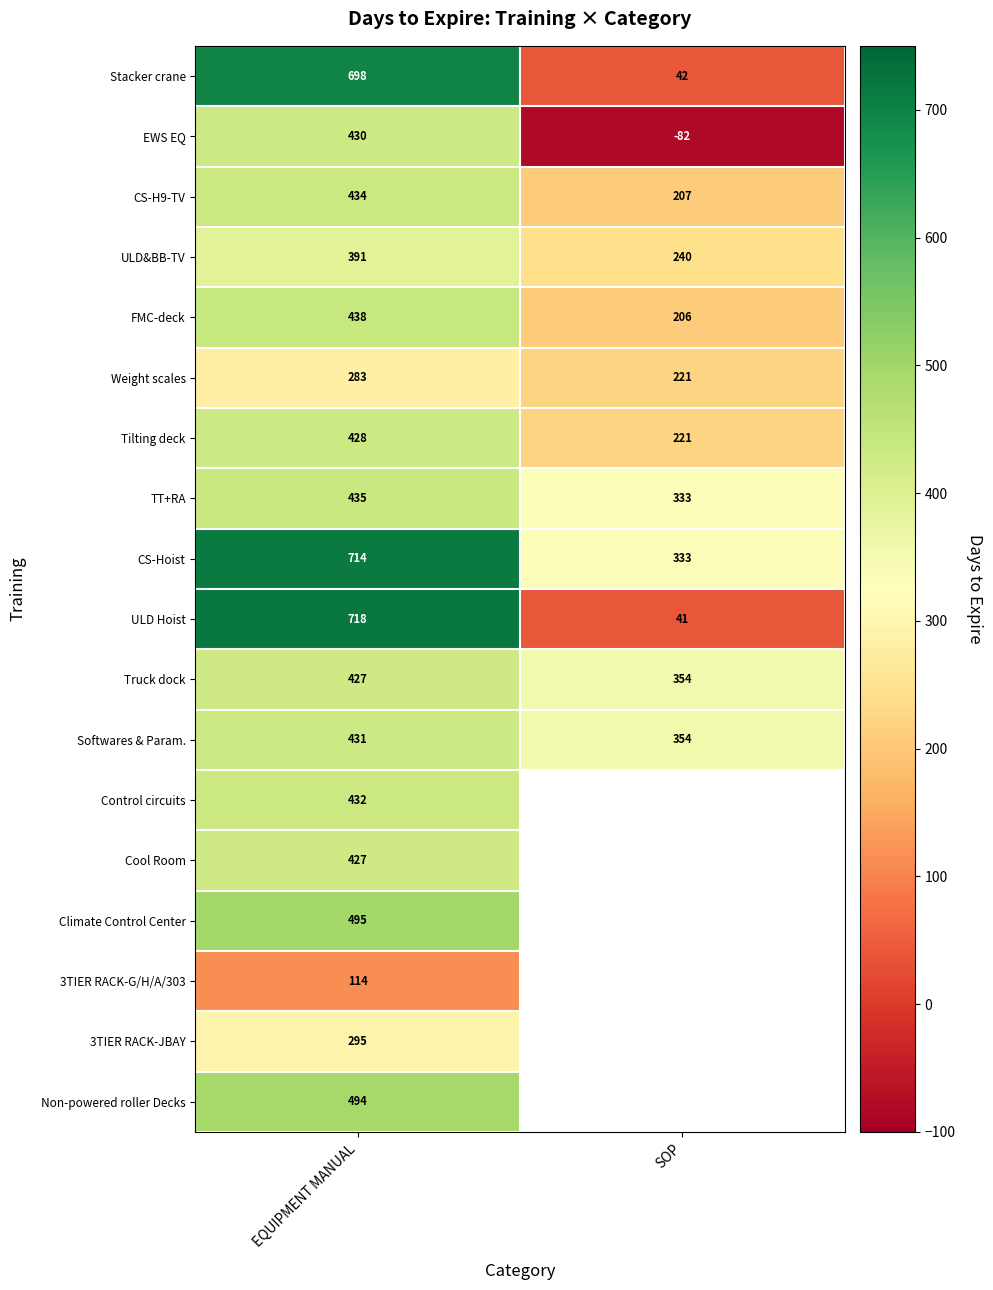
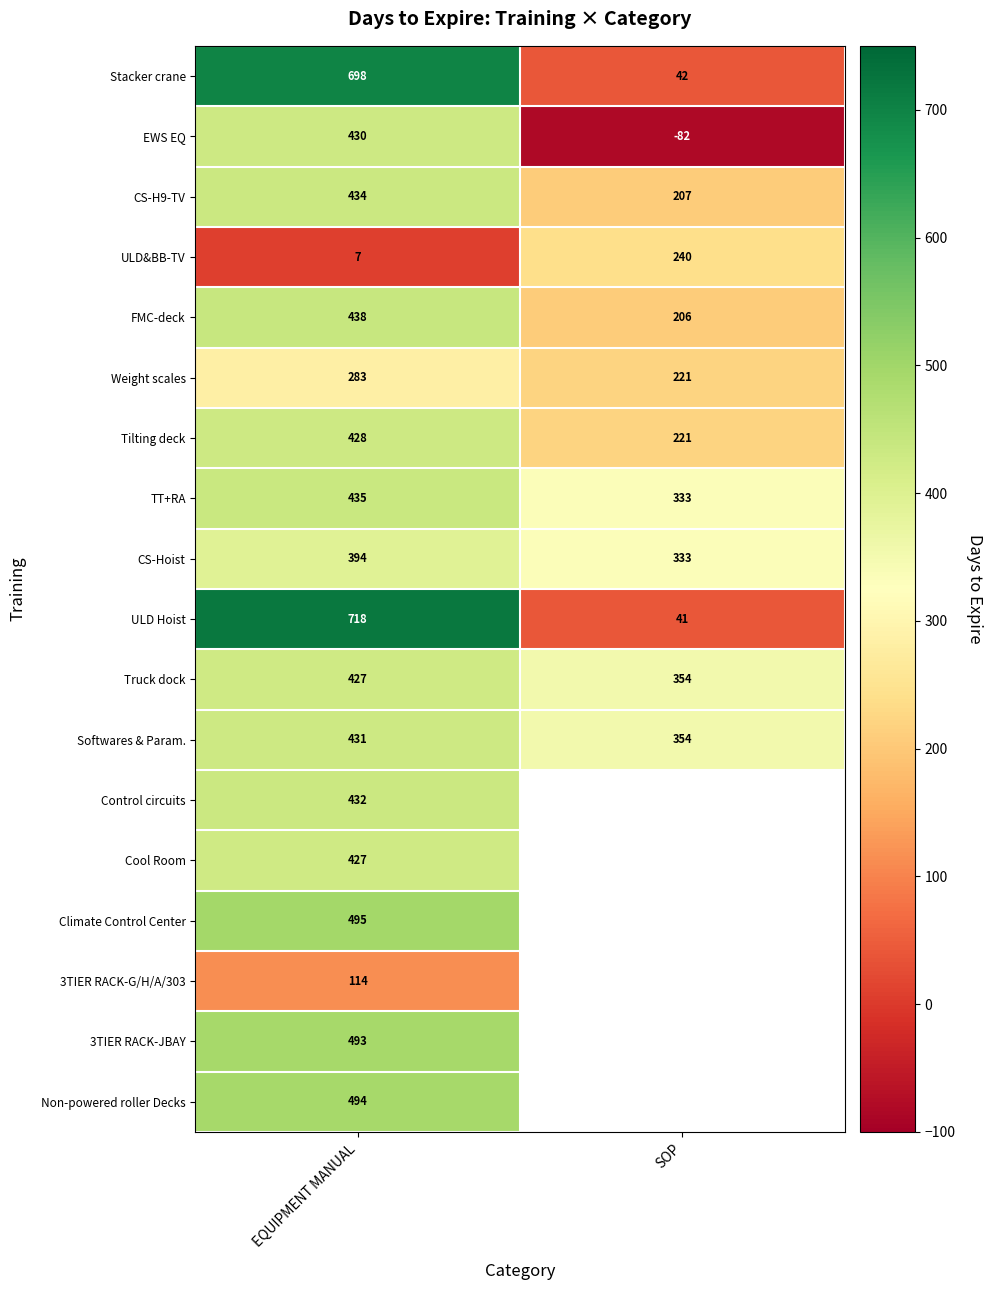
ULD&BB-TV, EQUIPMENT MANUAL: 391 -> 7
CS-Hoist, EQUIPMENT MANUAL: 714 -> 394
3TIER RACK-JBAY, EQUIPMENT MANUAL: 295 -> 493
